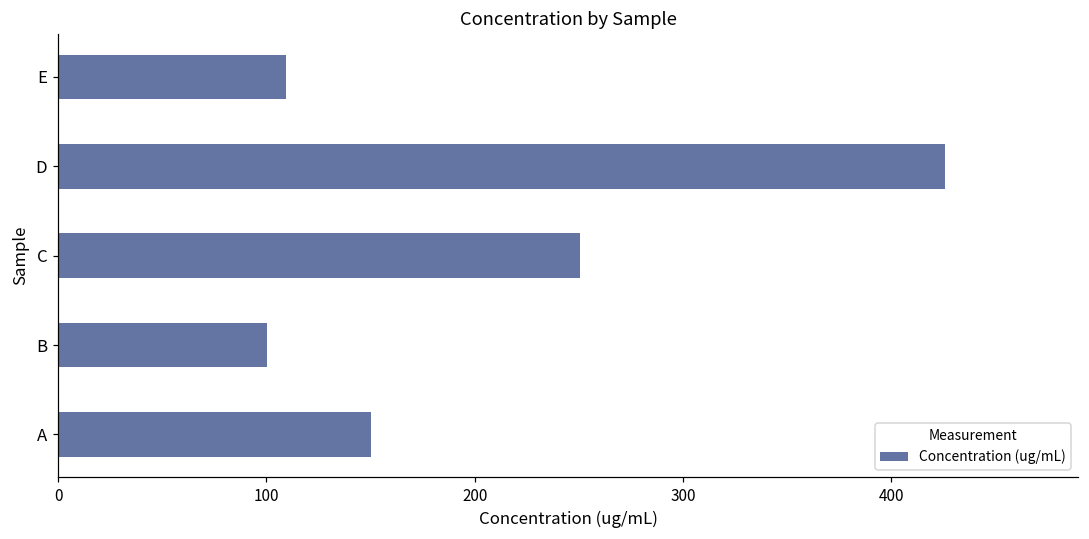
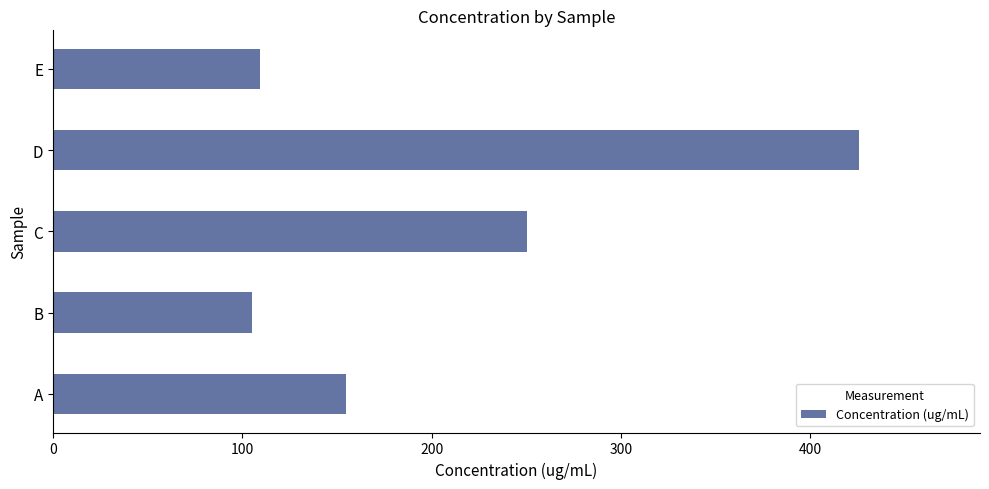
B: 101 -> 105
A: 150 -> 155
